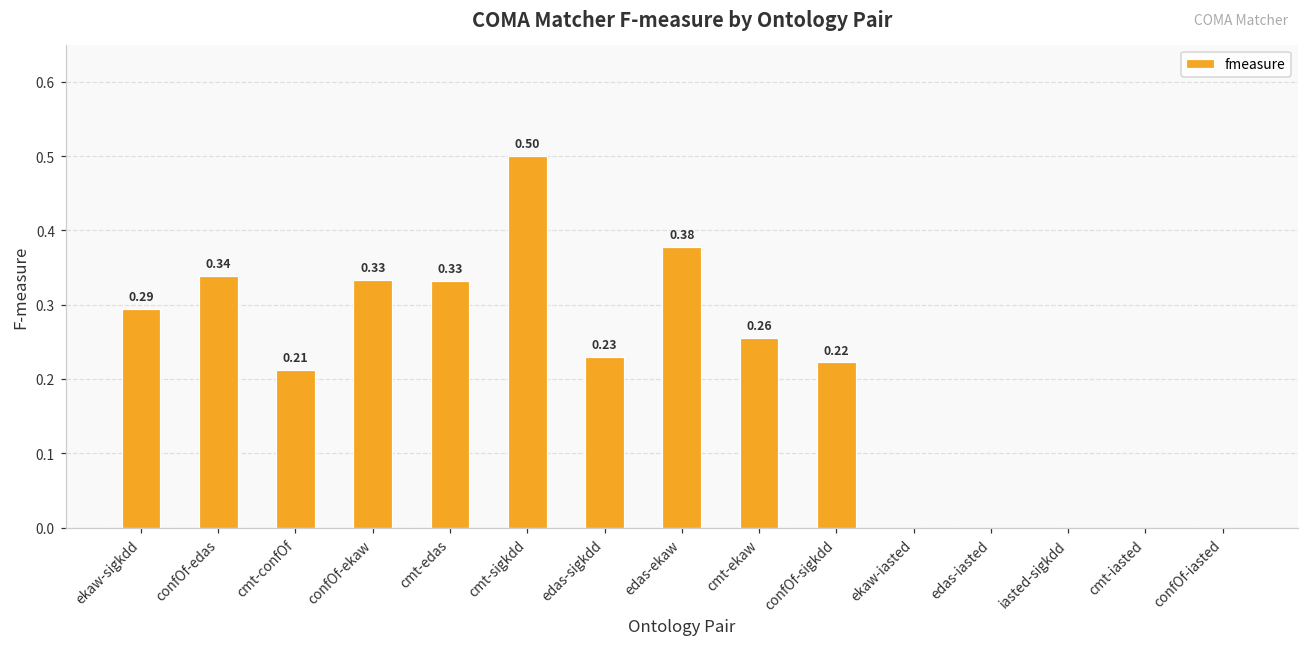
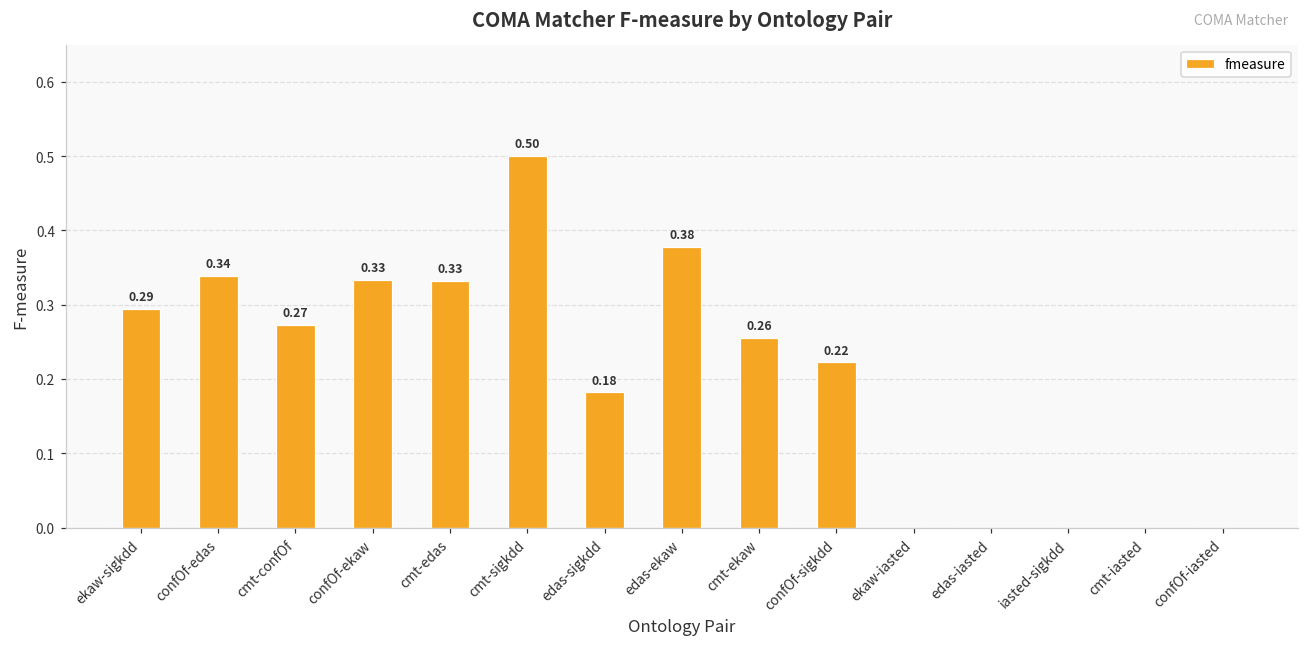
cmt-confOf: 0.21 -> 0.27
edas-sigkdd: 0.23 -> 0.18
